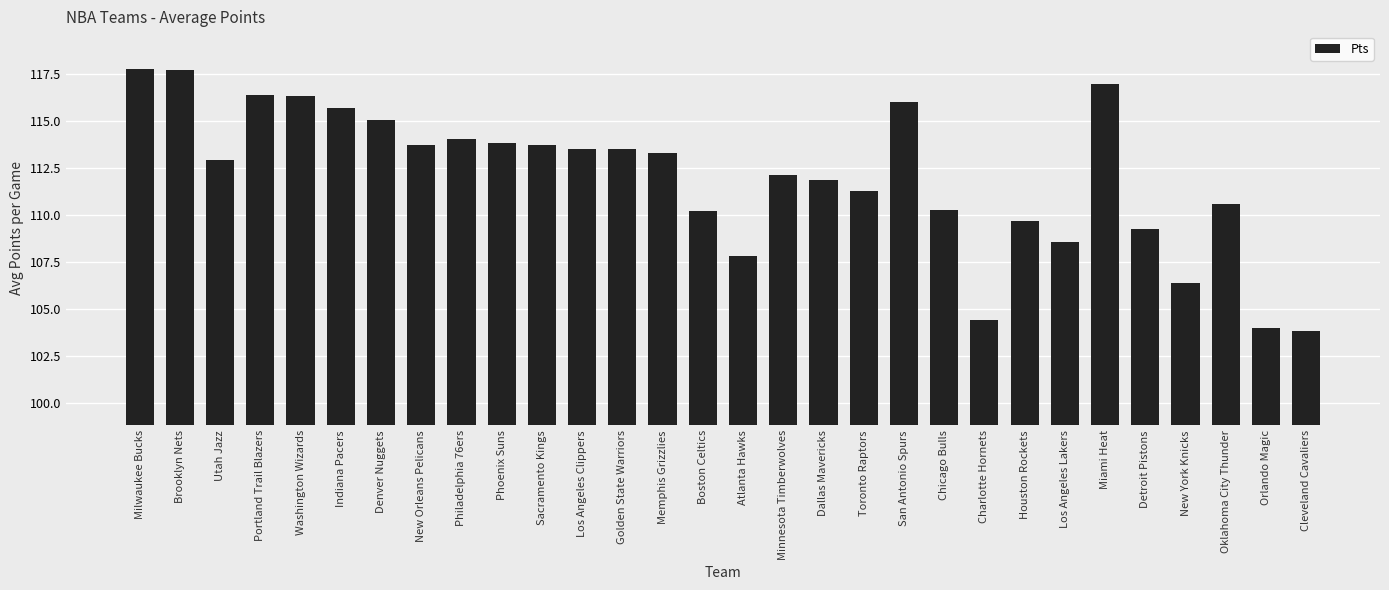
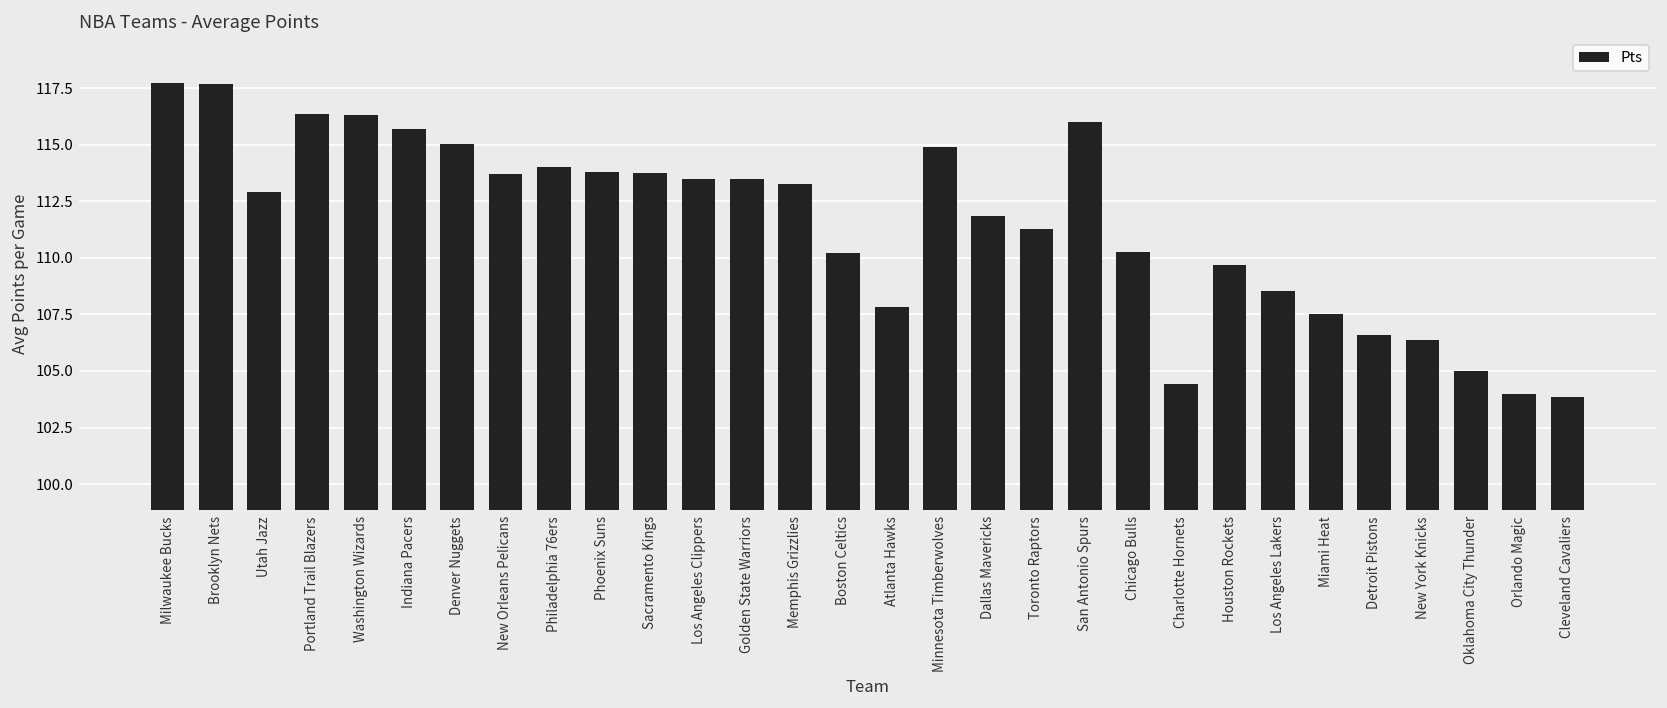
Minnesota Timberwolves: 112.1 -> 114.9
Miami Heat: 117.0 -> 107.5
Detroit Pistons: 109.2 -> 106.6
Oklahoma City Thunder: 110.6 -> 105.0
